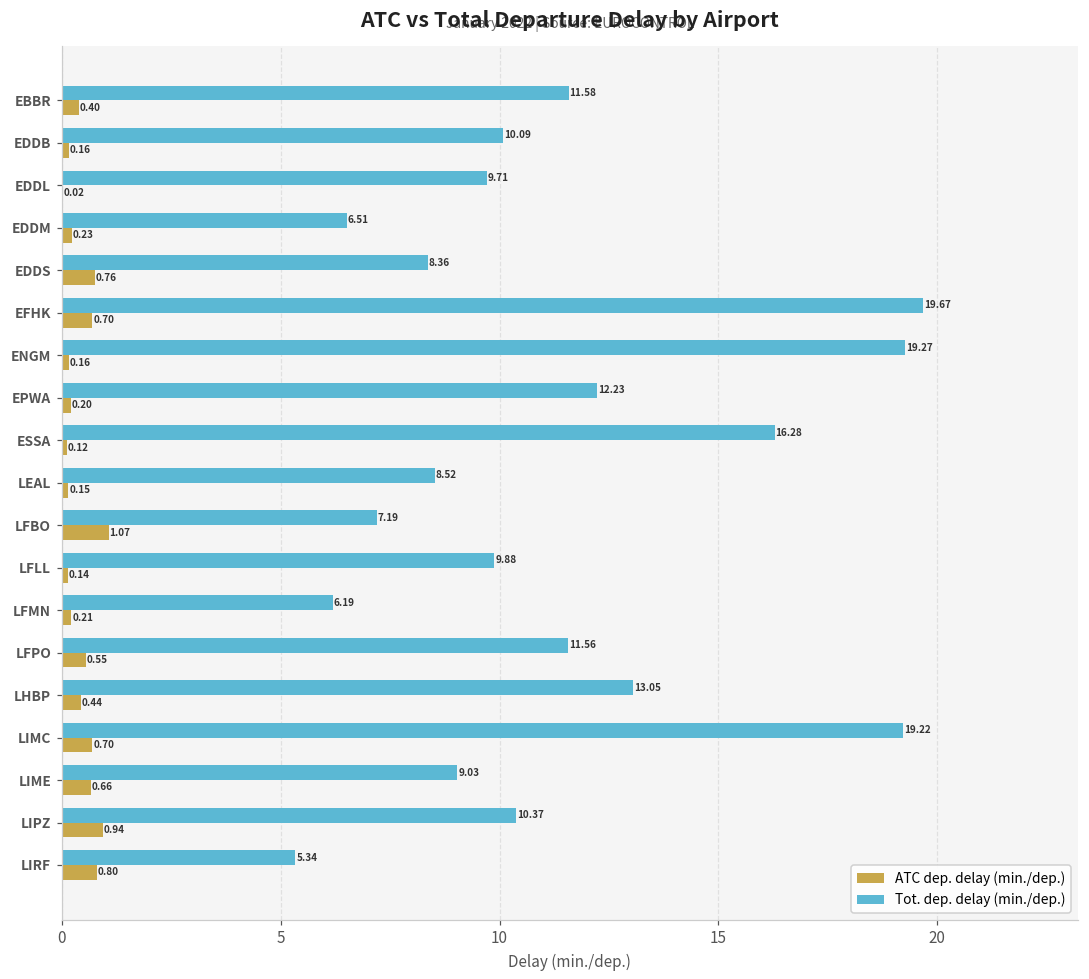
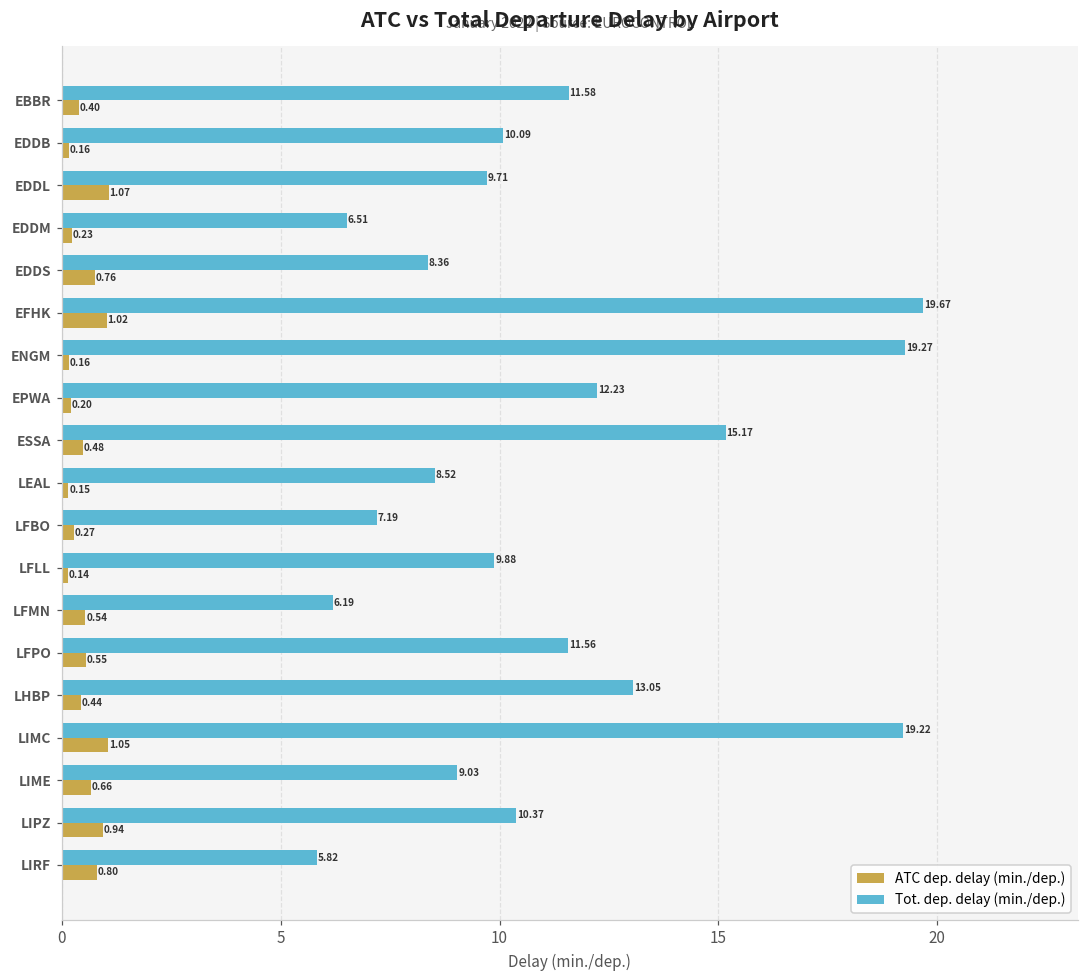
ATC dep. delay (min./dep.), EDDL: 0.02 -> 1.07
ATC dep. delay (min./dep.), EFHK: 0.70 -> 1.02
Tot. dep. delay (min./dep.), ESSA: 16.28 -> 15.17
ATC dep. delay (min./dep.), ESSA: 0.12 -> 0.48
ATC dep. delay (min./dep.), LFBO: 1.07 -> 0.27
ATC dep. delay (min./dep.), LFMN: 0.21 -> 0.54
ATC dep. delay (min./dep.), LIMC: 0.70 -> 1.05
Tot. dep. delay (min./dep.), LIRF: 5.34 -> 5.82
